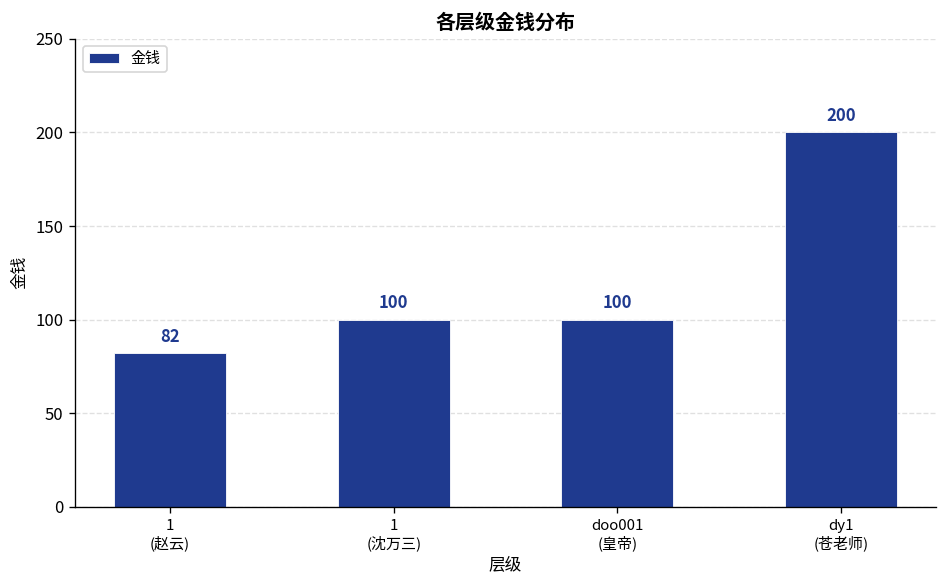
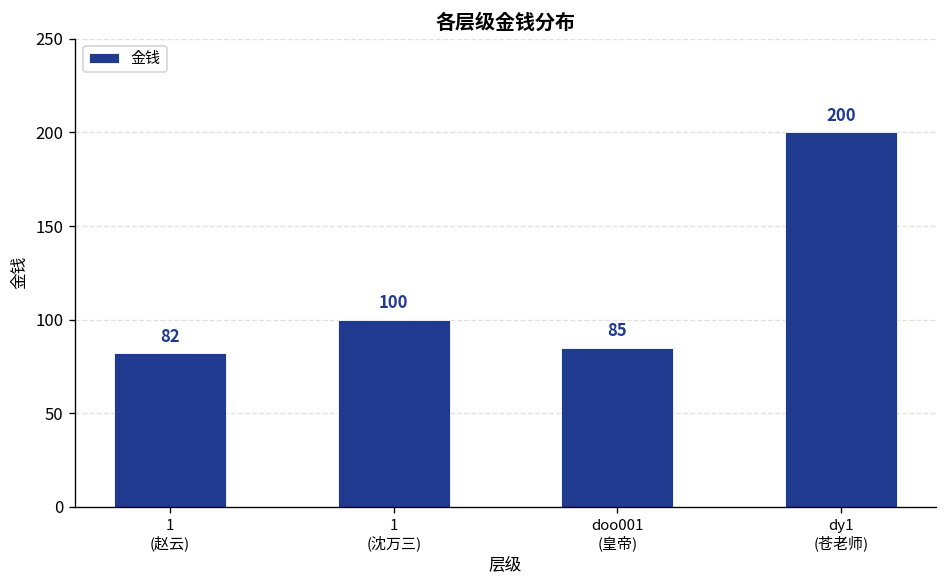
doo001 (皇帝): 100 -> 85
